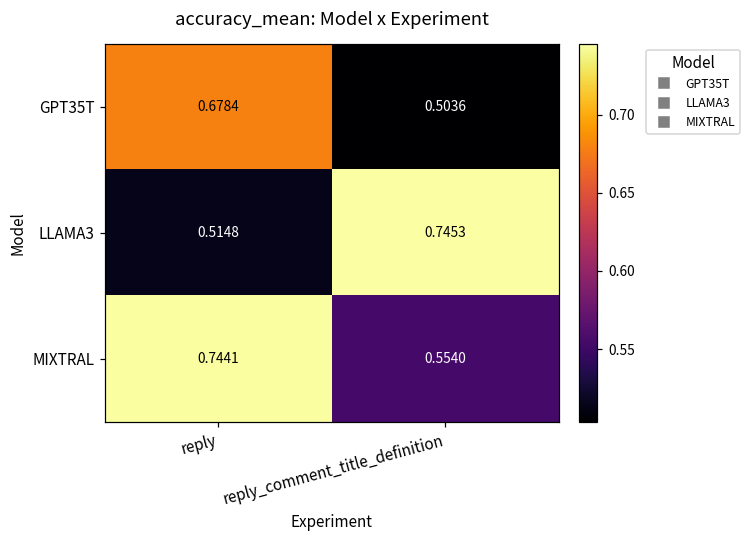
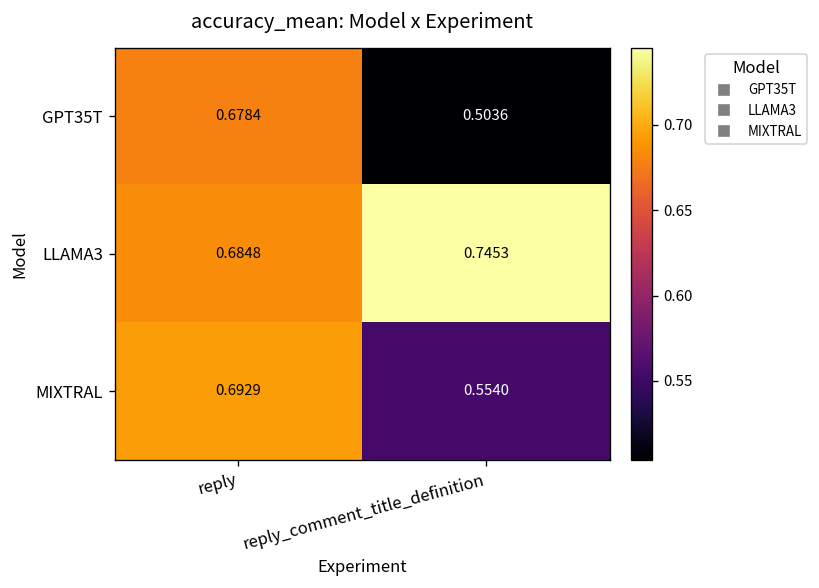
LLAMA3, reply: 0.5148 -> 0.6848
MIXTRAL, reply: 0.7441 -> 0.6929
